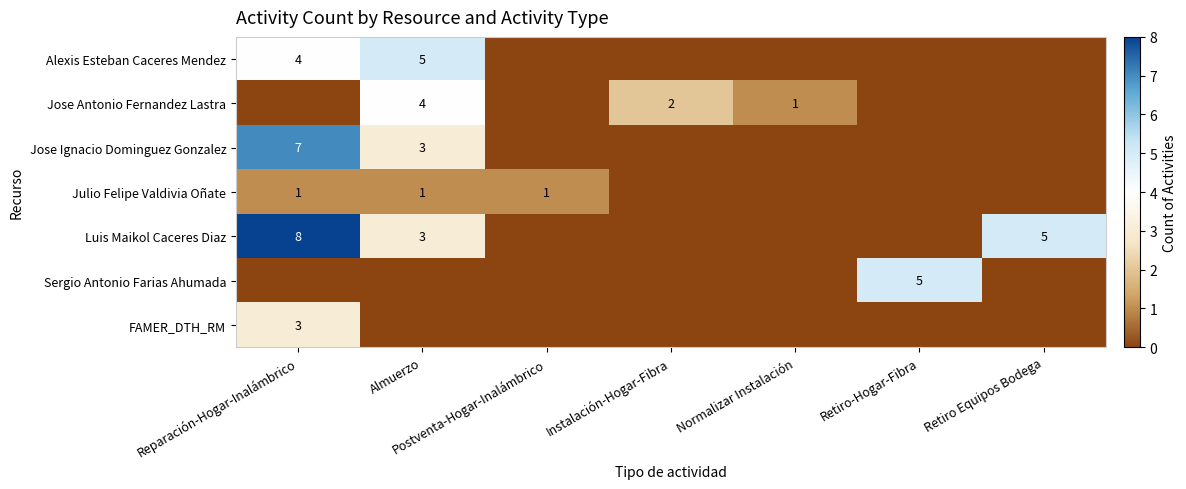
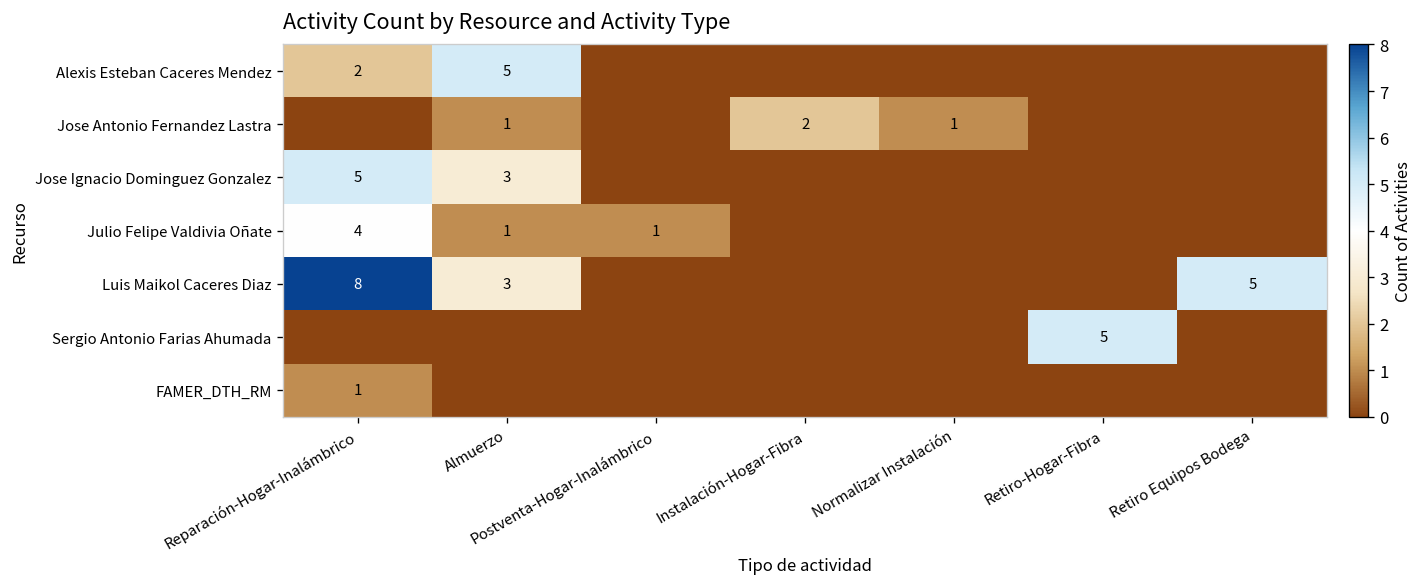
Alexis Esteban Caceres Mendez, Reparación-Hogar-Inalámbrico: 4 -> 2
Jose Antonio Fernandez Lastra, Almuerzo: 4 -> 1
Jose Ignacio Dominguez Gonzalez, Reparación-Hogar-Inalámbrico: 7 -> 5
Julio Felipe Valdivia Oñate, Reparación-Hogar-Inalámbrico: 1 -> 4
FAMER_DTH_RM, Reparación-Hogar-Inalámbrico: 3 -> 1
